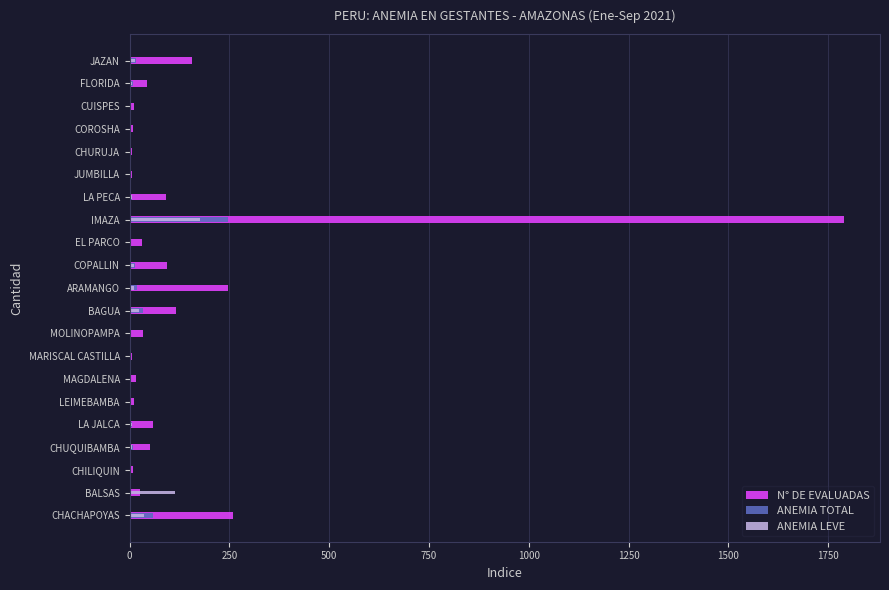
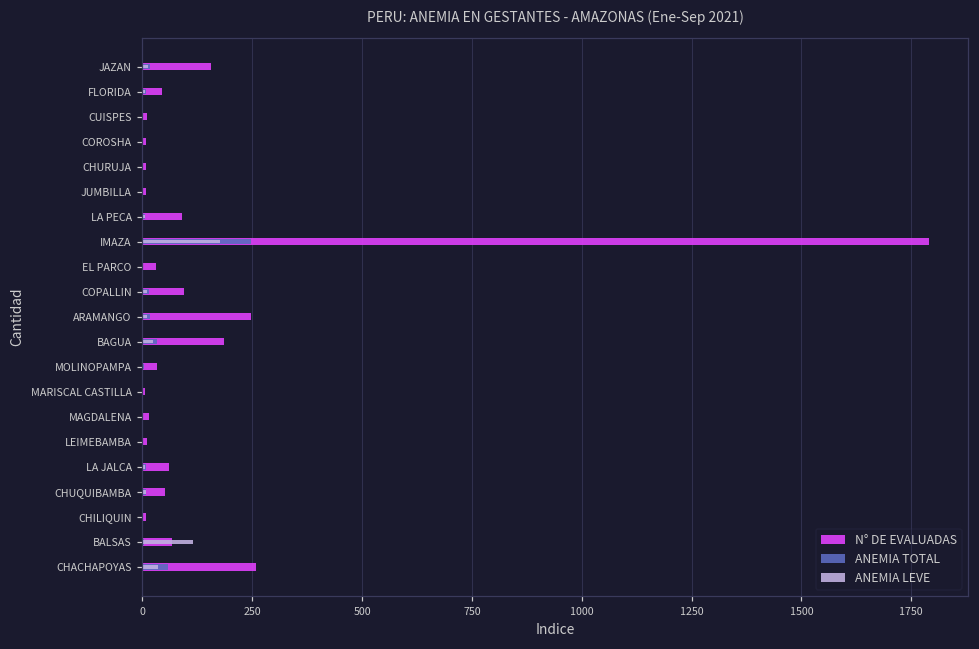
N° DE EVALUADAS, BAGUA: 120 -> 190
N° DE EVALUADAS, BALSAS: 30 -> 70
